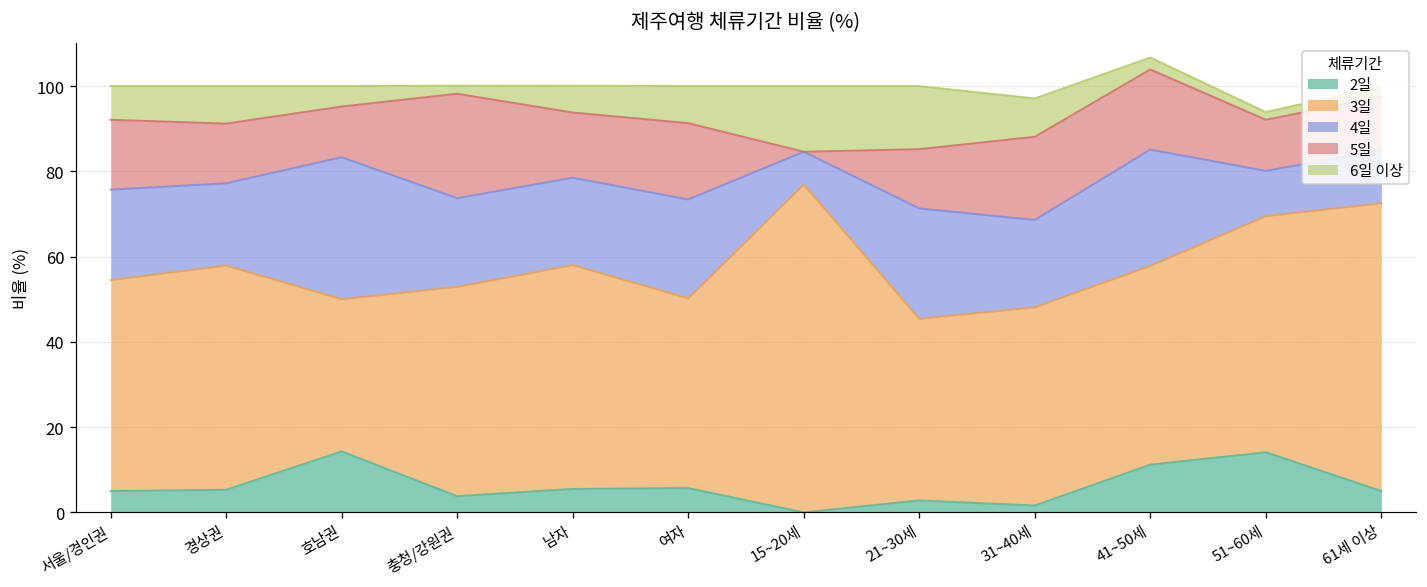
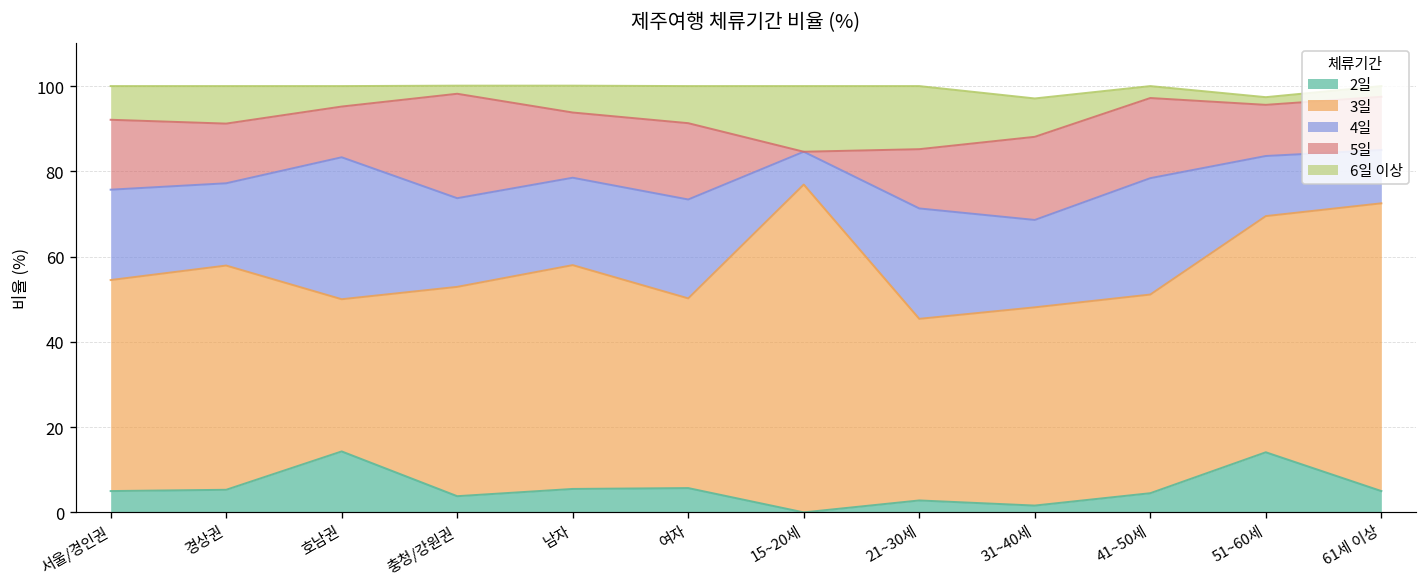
2일, 41~50세: 11 -> 5
4일, 51~60세: 11 -> 14
